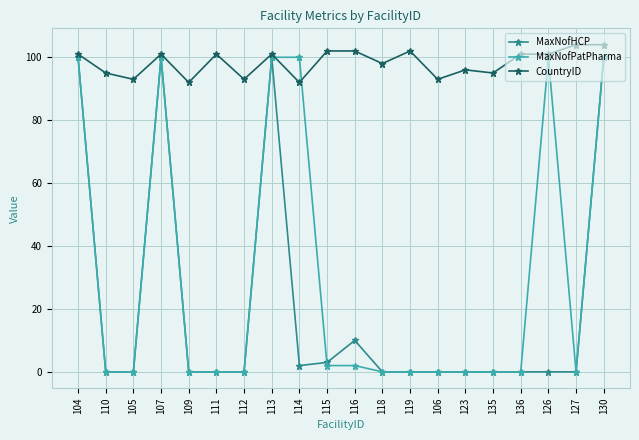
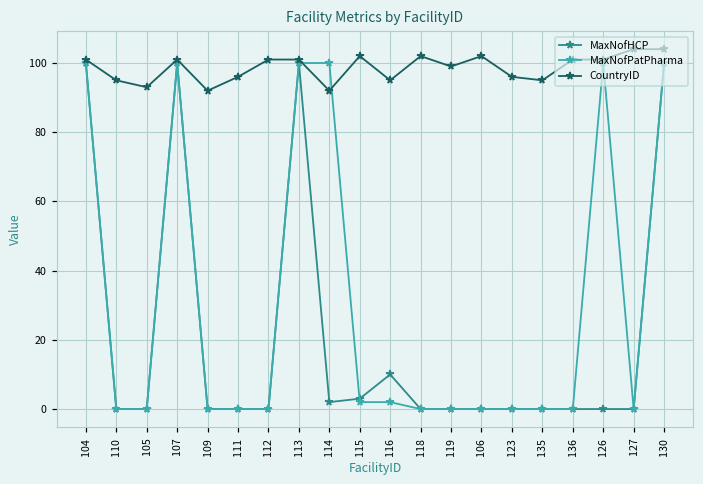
CountryID, 111: 101 -> 96
CountryID, 112: 93 -> 101
CountryID, 116: 102 -> 95
CountryID, 118: 98 -> 102
CountryID, 119: 102 -> 99
CountryID, 106: 93 -> 102
